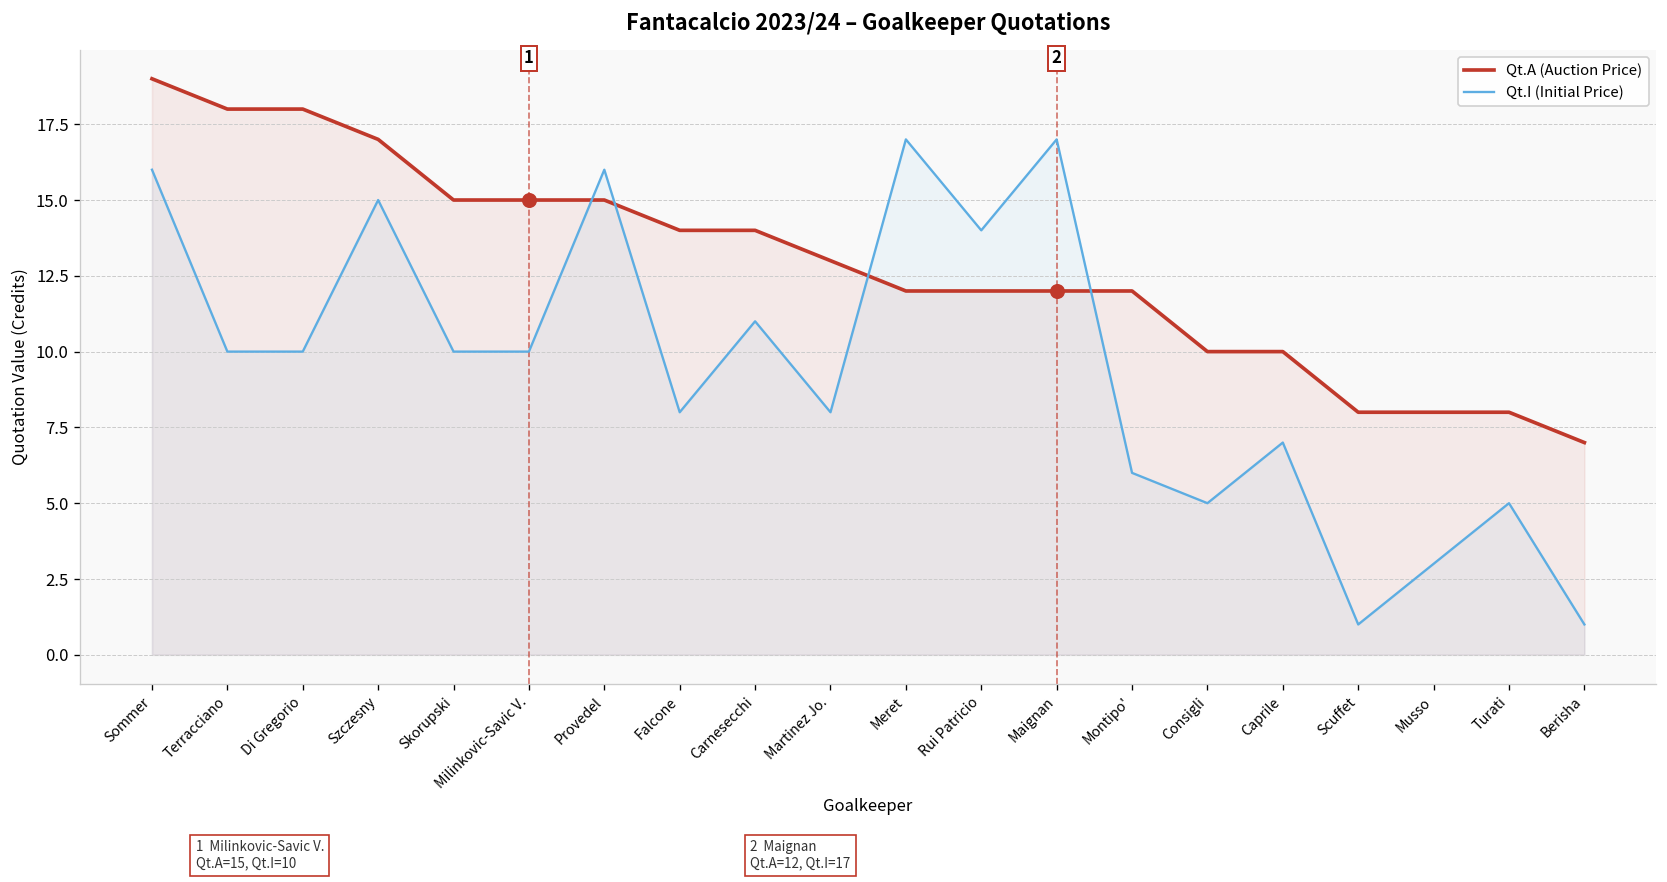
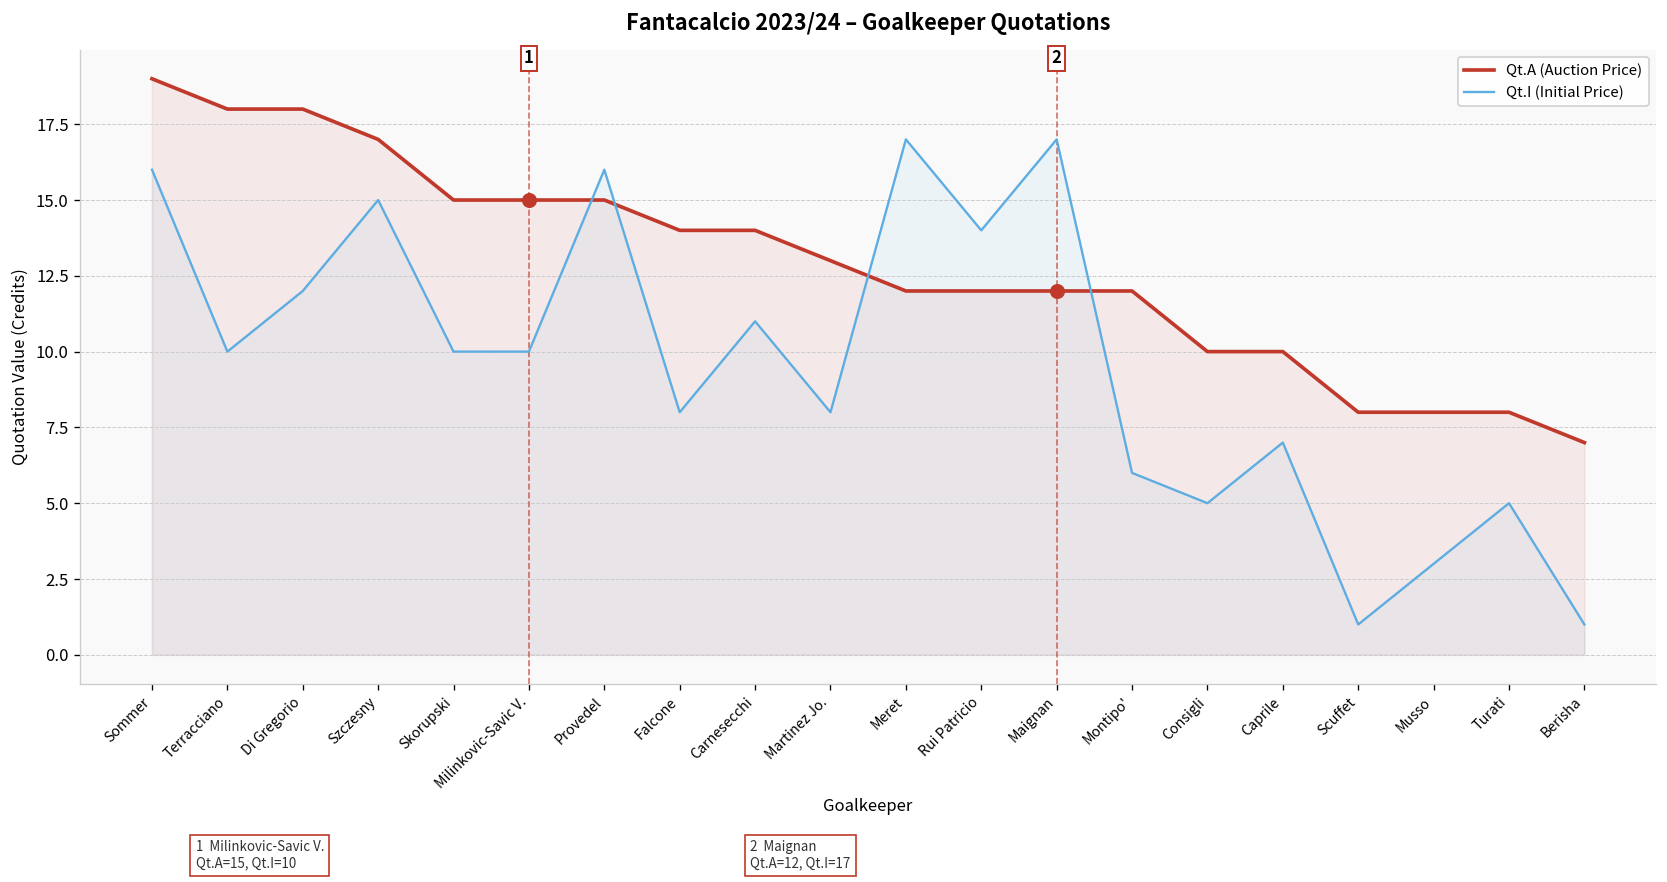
Qt.I (Initial Price), Di Gregorio: 10 -> 12
